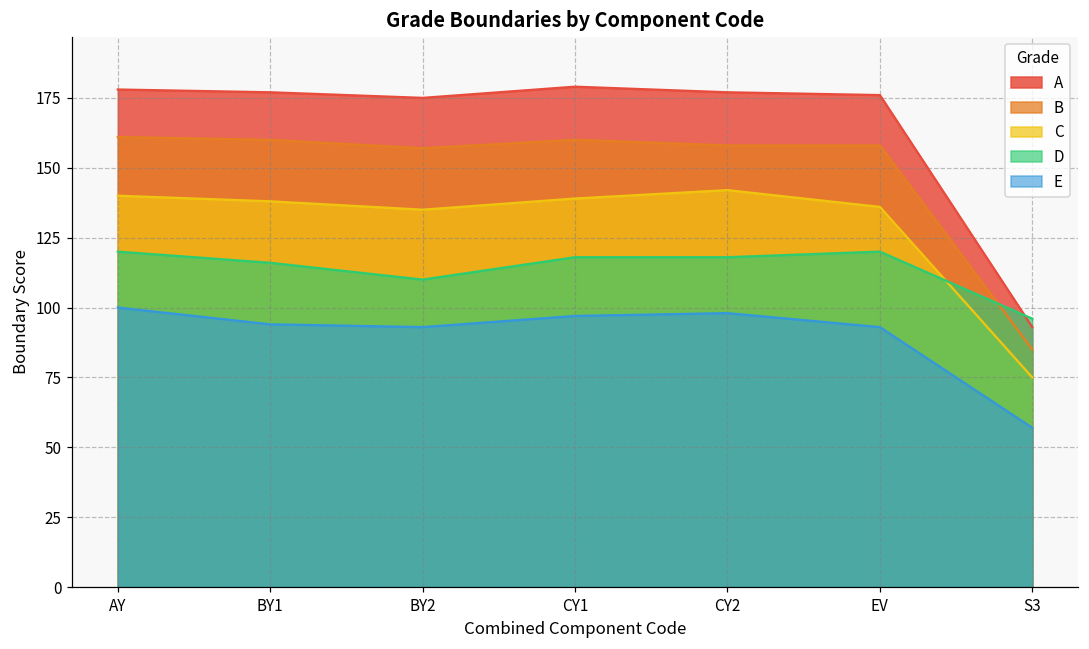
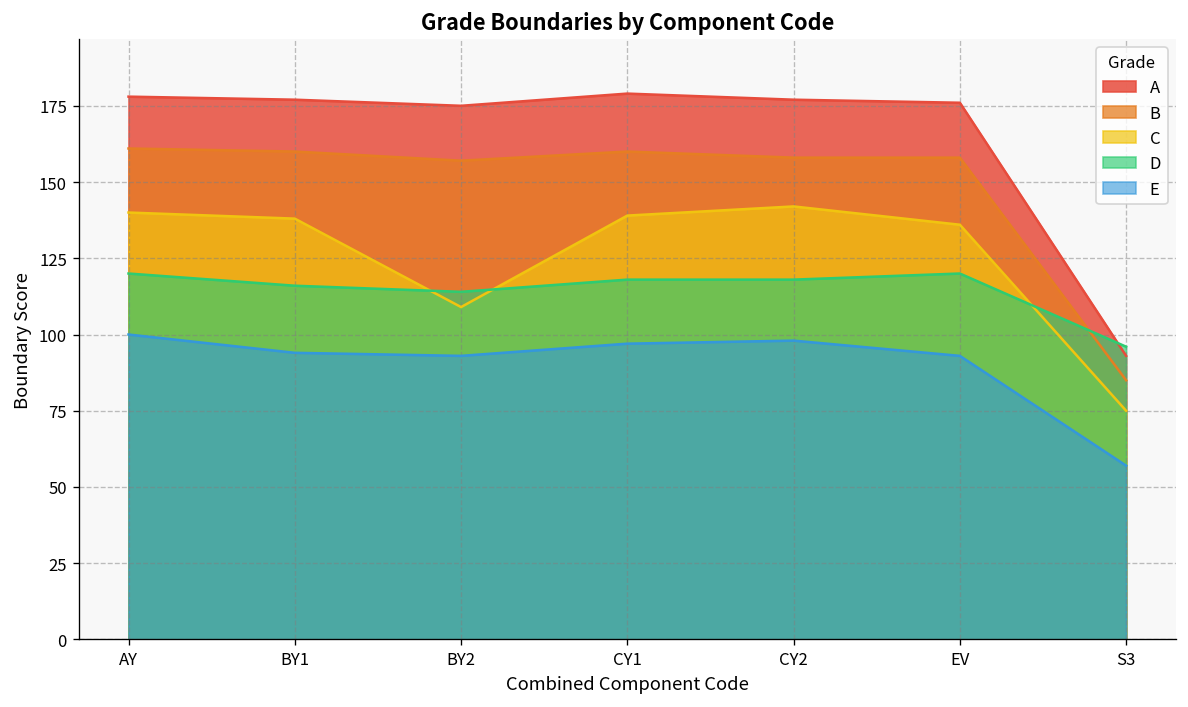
C, BY2: 135 -> 109
D, BY2: 110 -> 114
